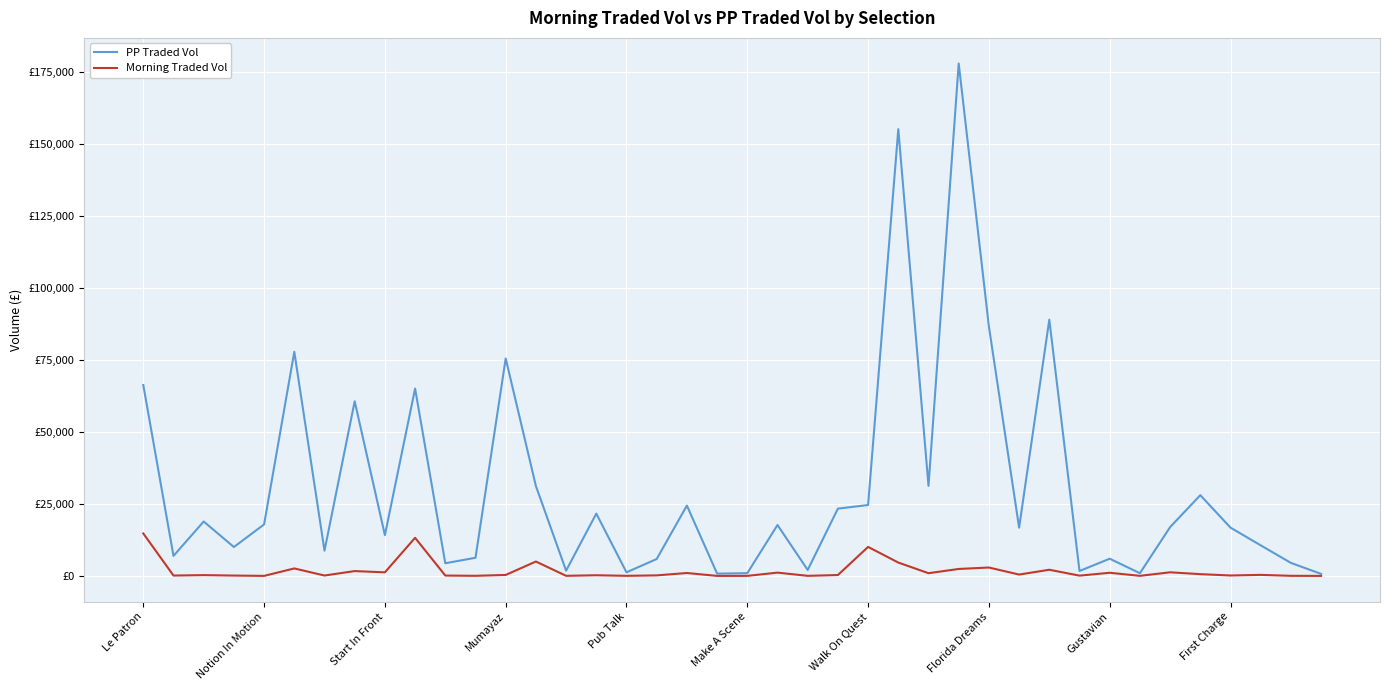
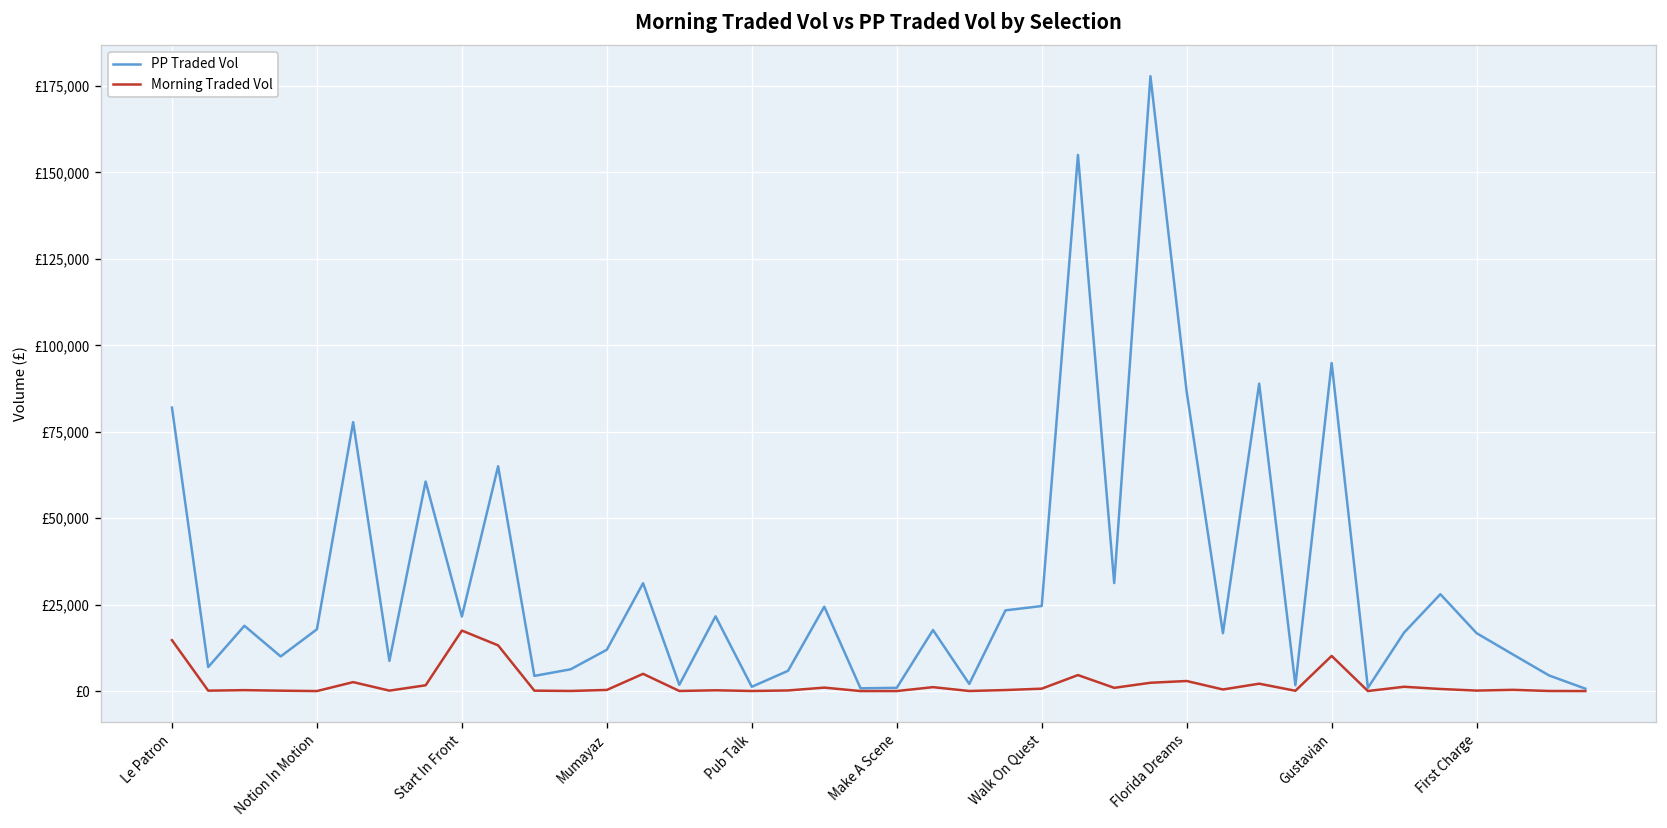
PP Traded Vol, Le Patron: £66,000 -> £82,000
PP Traded Vol, Start In Front: £14,000 -> £22,000
Morning Traded Vol, Start In Front: £1,000 -> £18,000
PP Traded Vol, Mumayaz: £75,000 -> £12,000
Morning Traded Vol, Walk On Quest: £10,000 -> £1,000
PP Traded Vol, Gustavian: £6,000 -> £95,000
Morning Traded Vol, Gustavian: £1,000 -> £10,000
